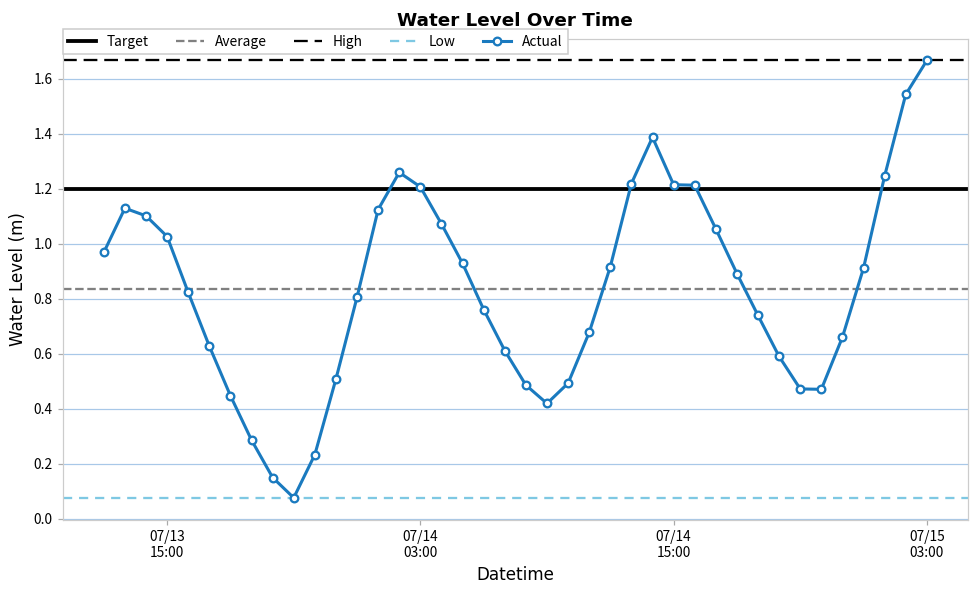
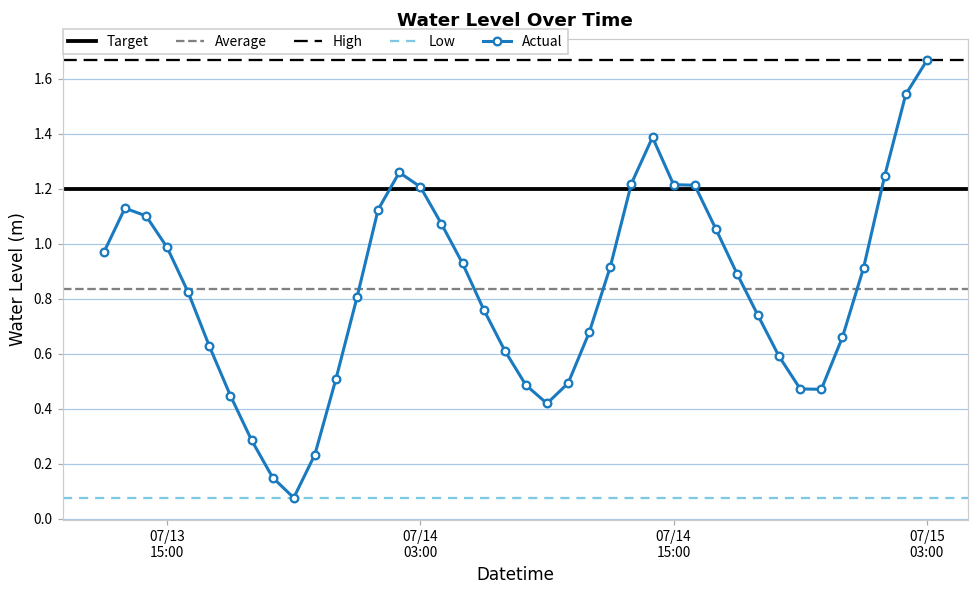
07/13 15:00: 1.03 -> 0.99
